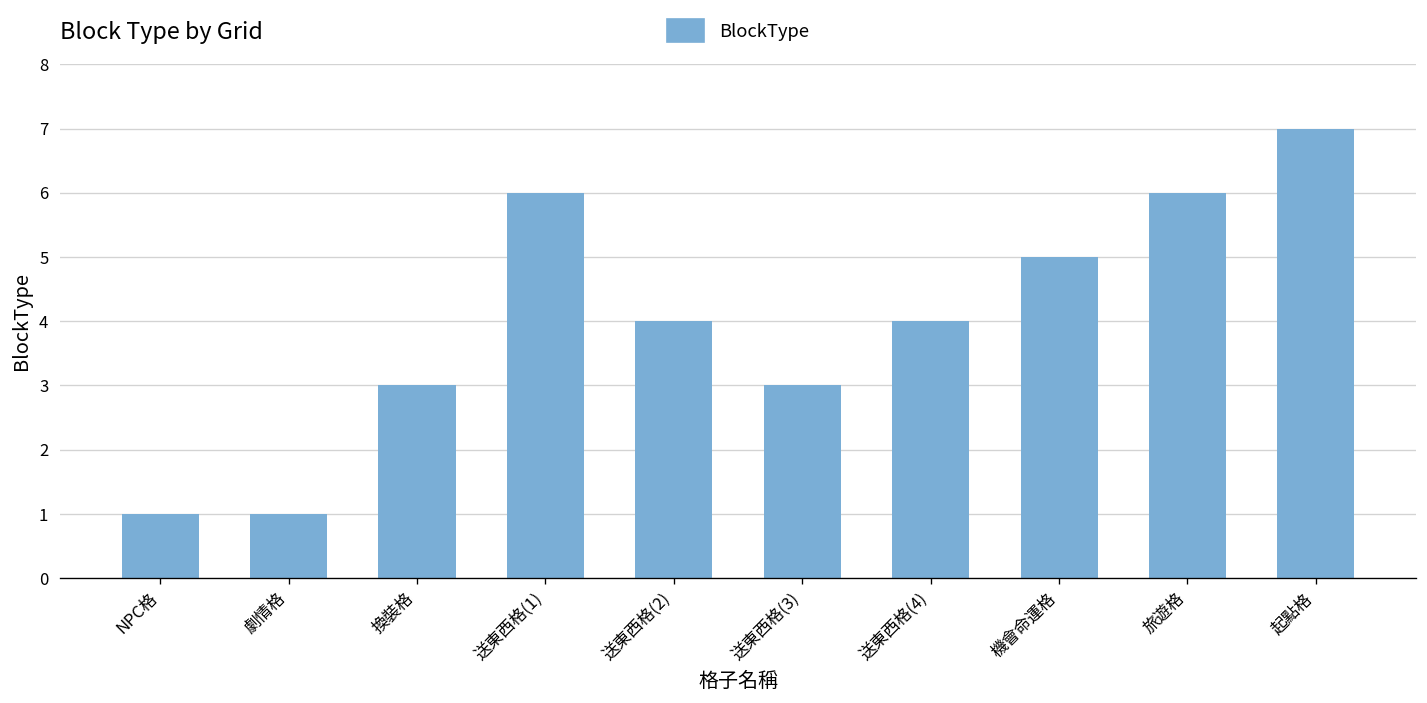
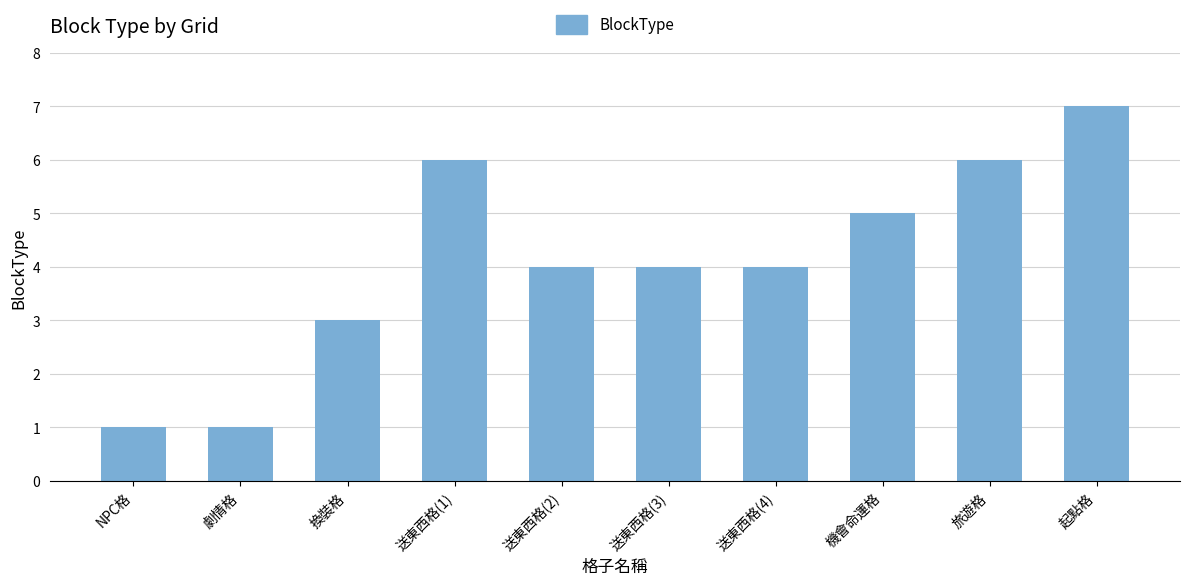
送東西格(3): 3 -> 4
